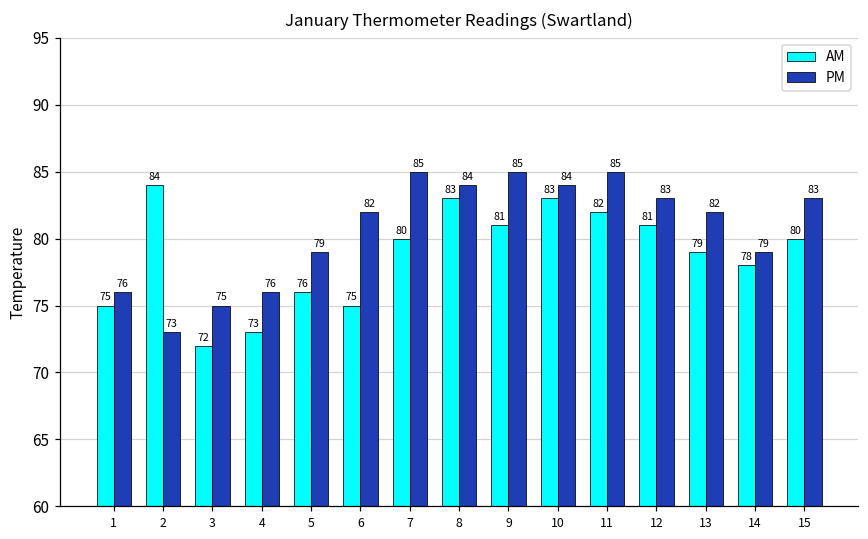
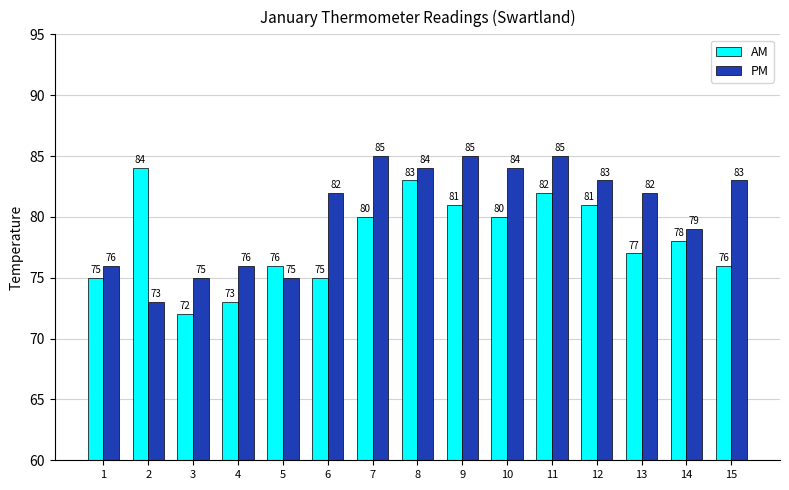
PM, 5: 79 -> 75
AM, 10: 83 -> 80
AM, 13: 79 -> 77
AM, 15: 80 -> 76
